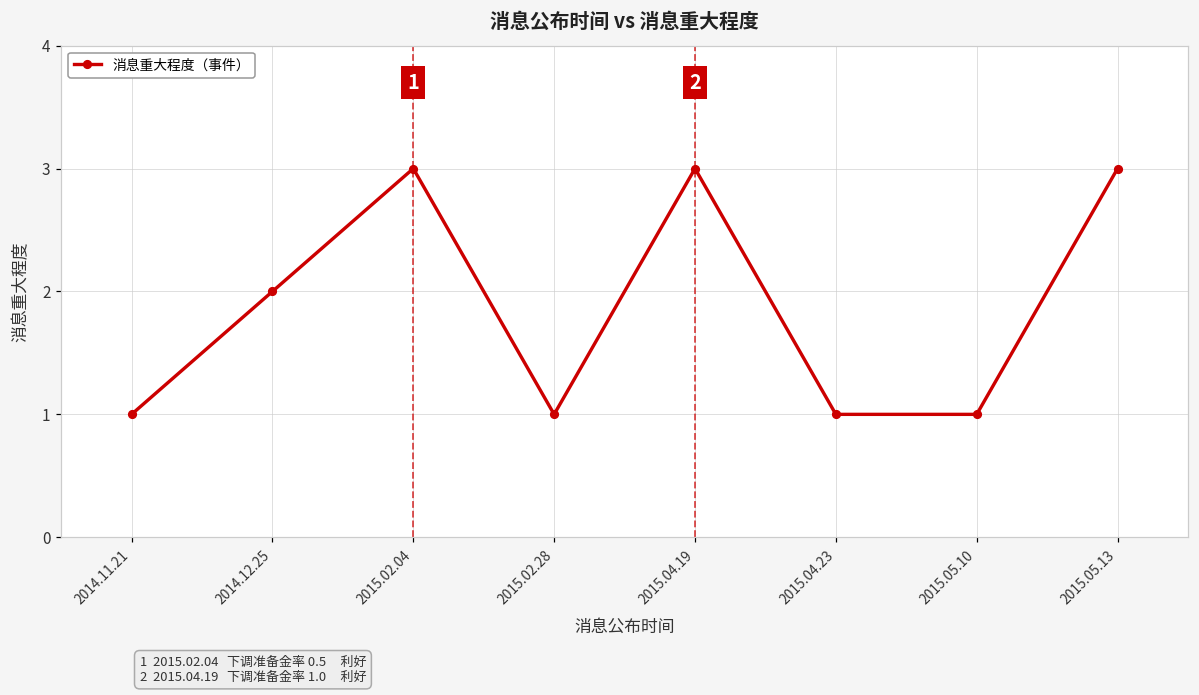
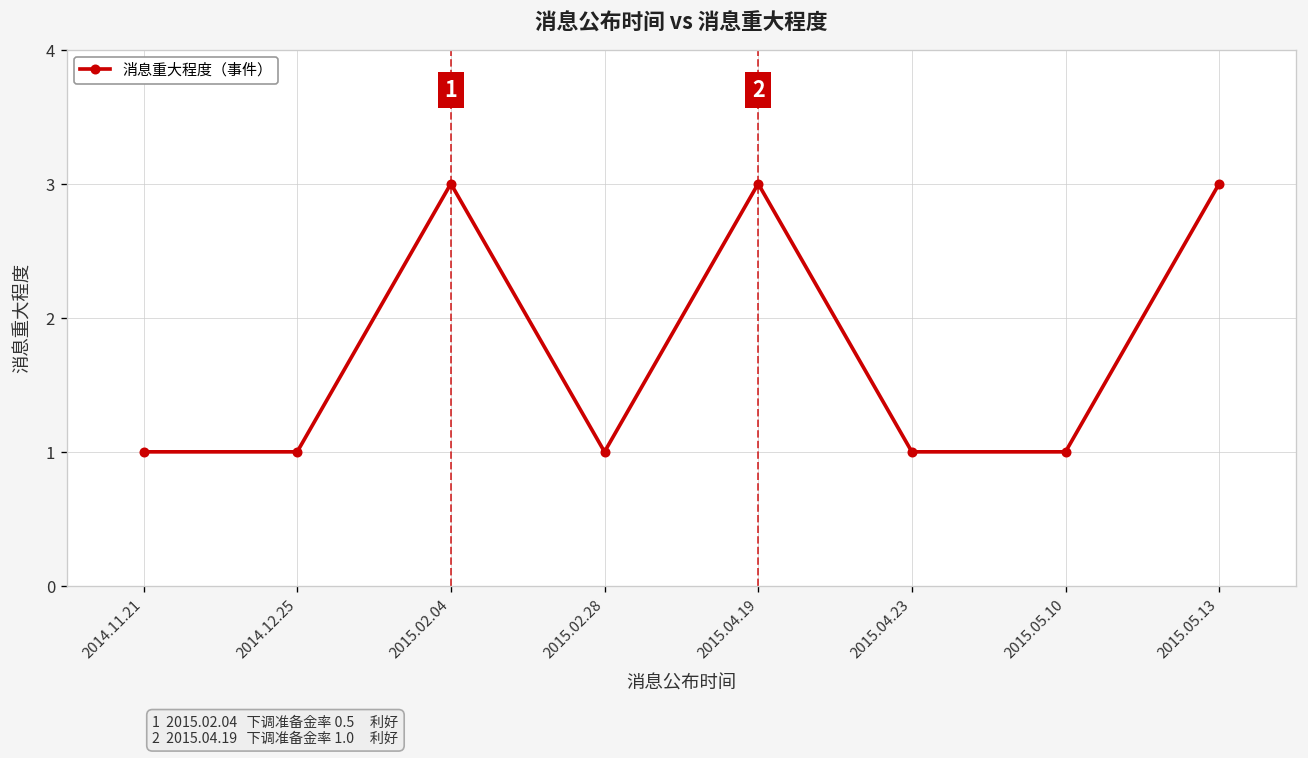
2014.12.25: 2 -> 1
